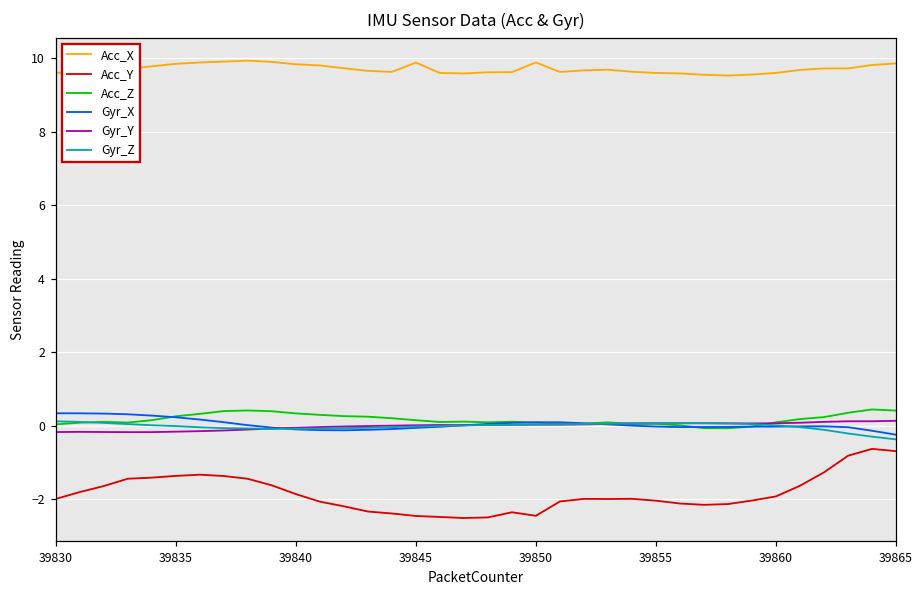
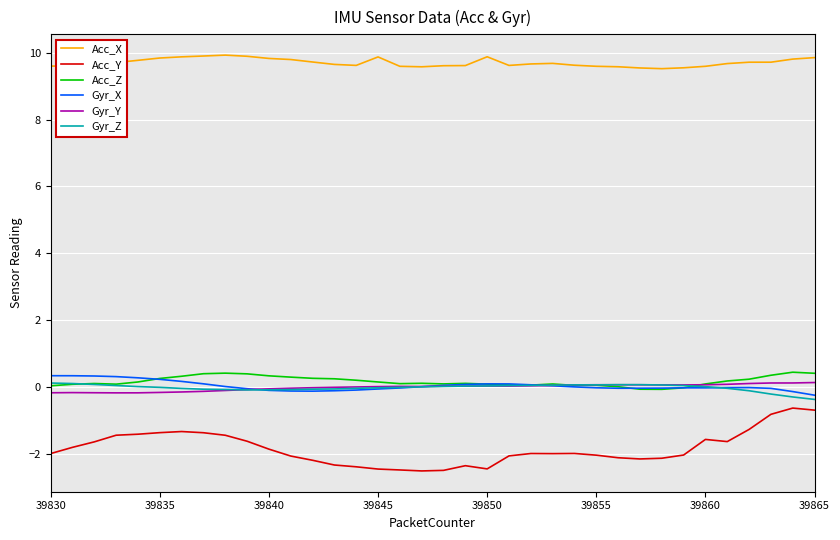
Acc_Y, 39860: -1.9 -> -1.6
